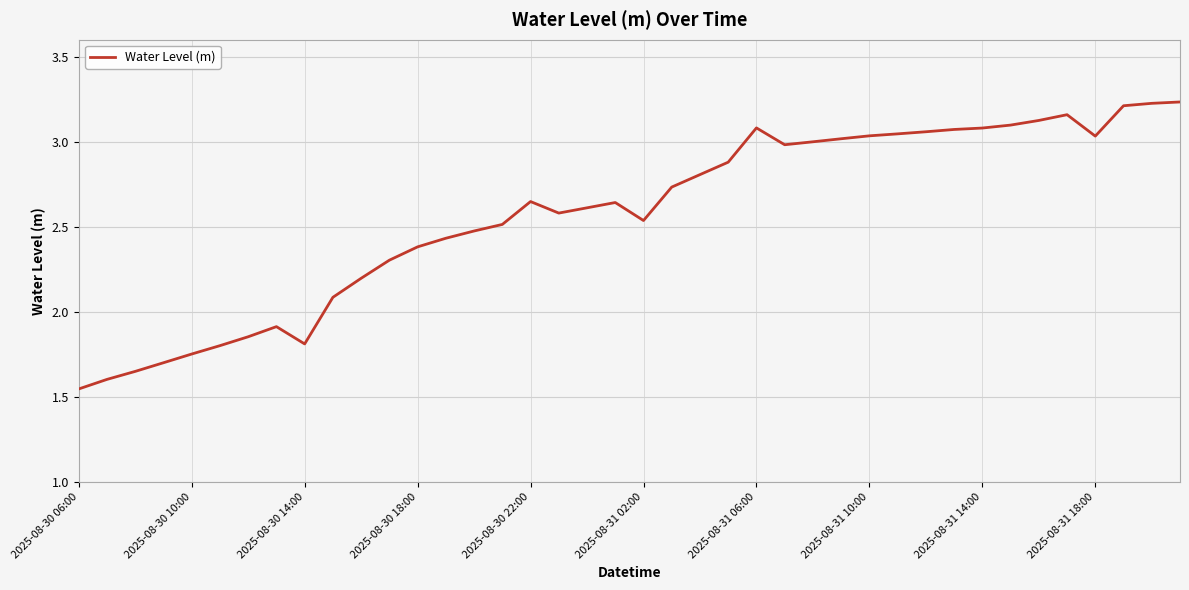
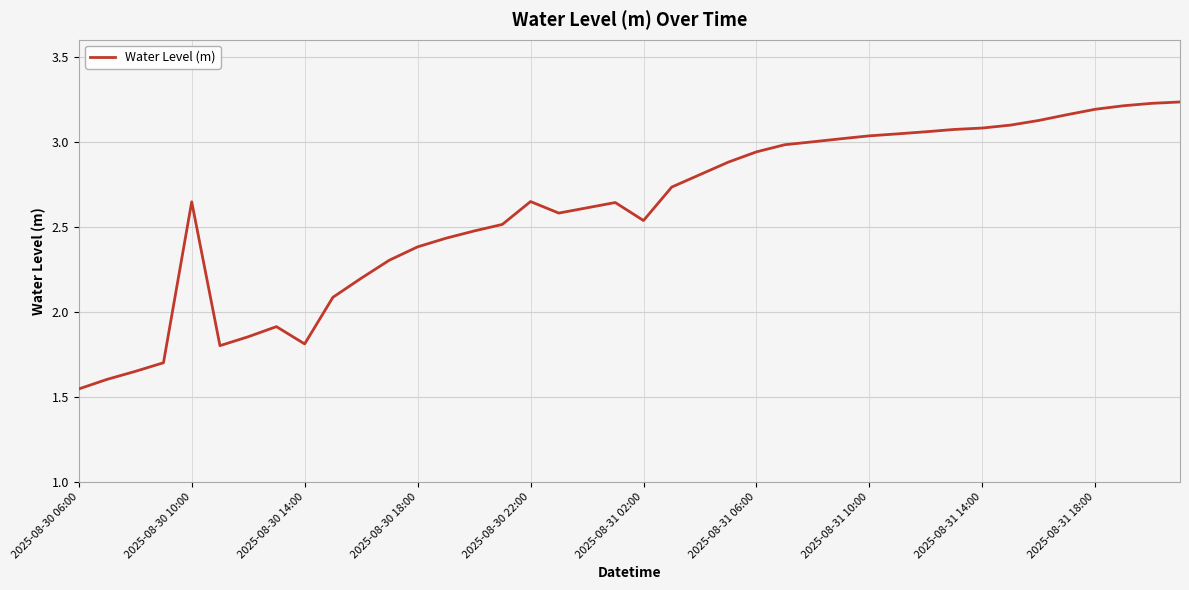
2025-08-30 10:00: 1.75 -> 2.65
2025-08-31 06:00: 3.08 -> 2.94
2025-08-31 18:00: 3.03 -> 3.19
